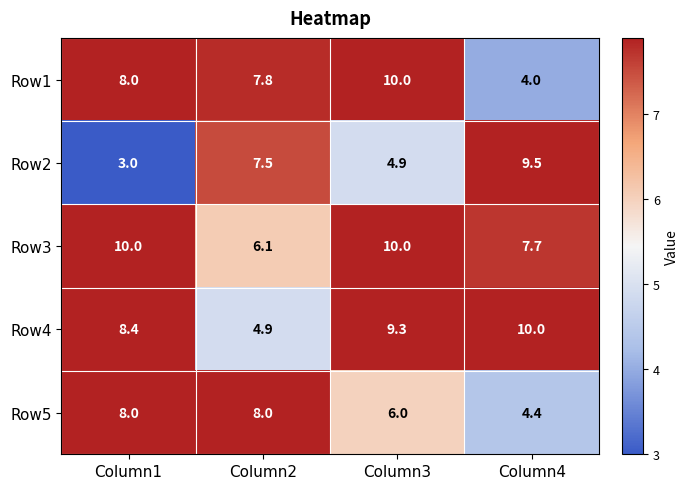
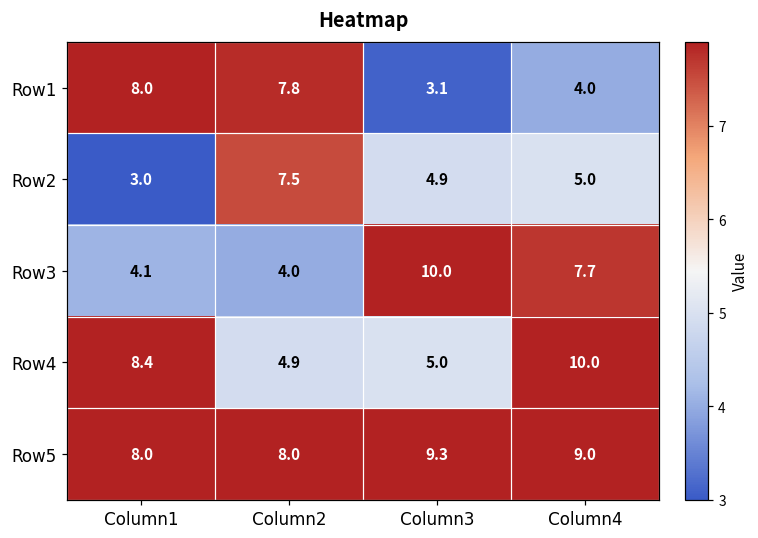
Row1, Column3: 10.0 -> 3.1
Row2, Column4: 9.5 -> 5.0
Row3, Column1: 10.0 -> 4.1
Row3, Column2: 6.1 -> 4.0
Row4, Column3: 9.3 -> 5.0
Row5, Column3: 6.0 -> 9.3
Row5, Column4: 4.4 -> 9.0
